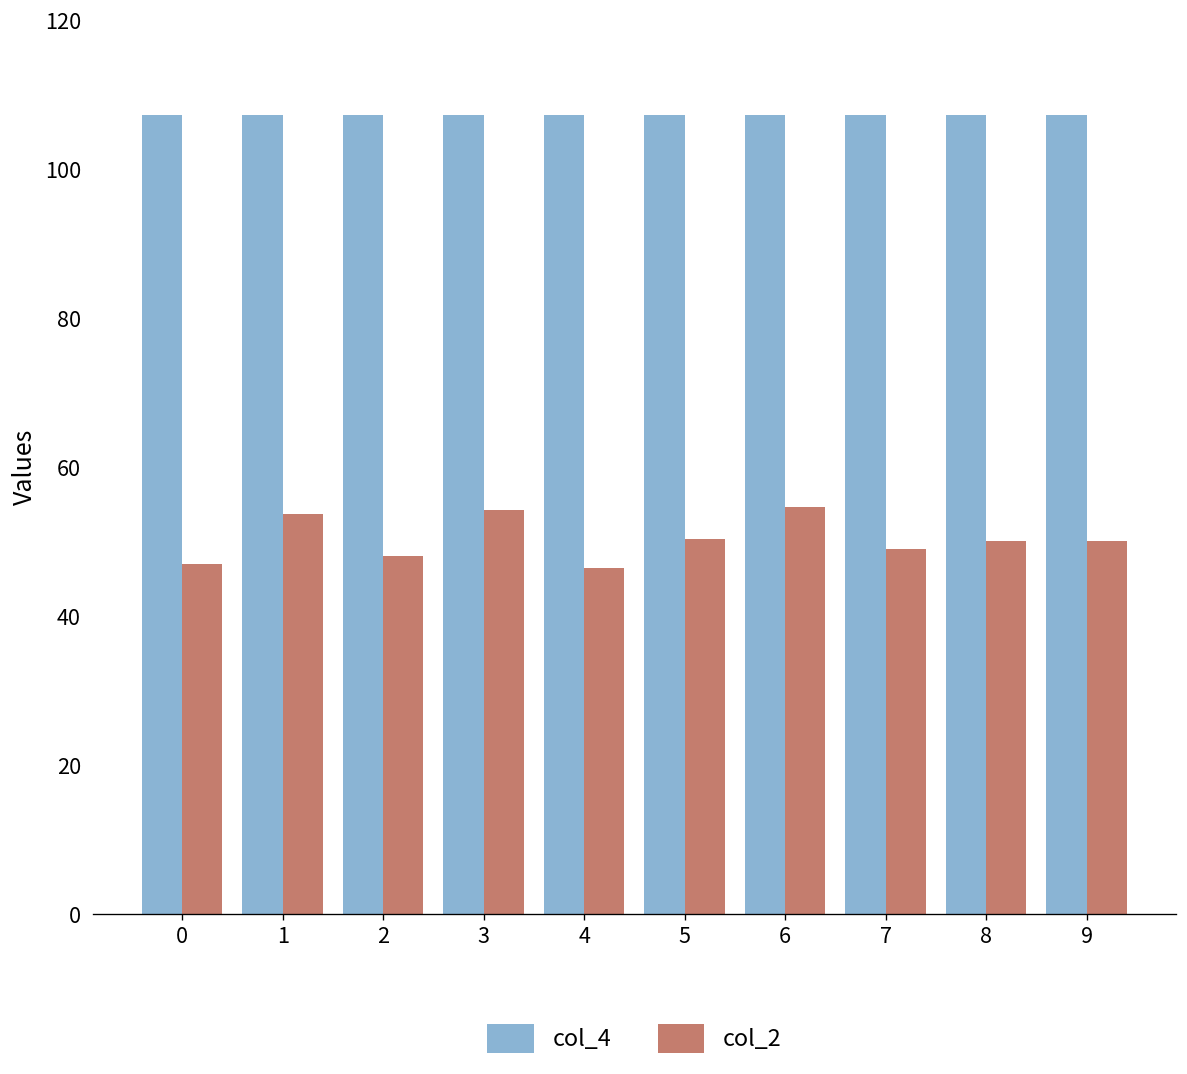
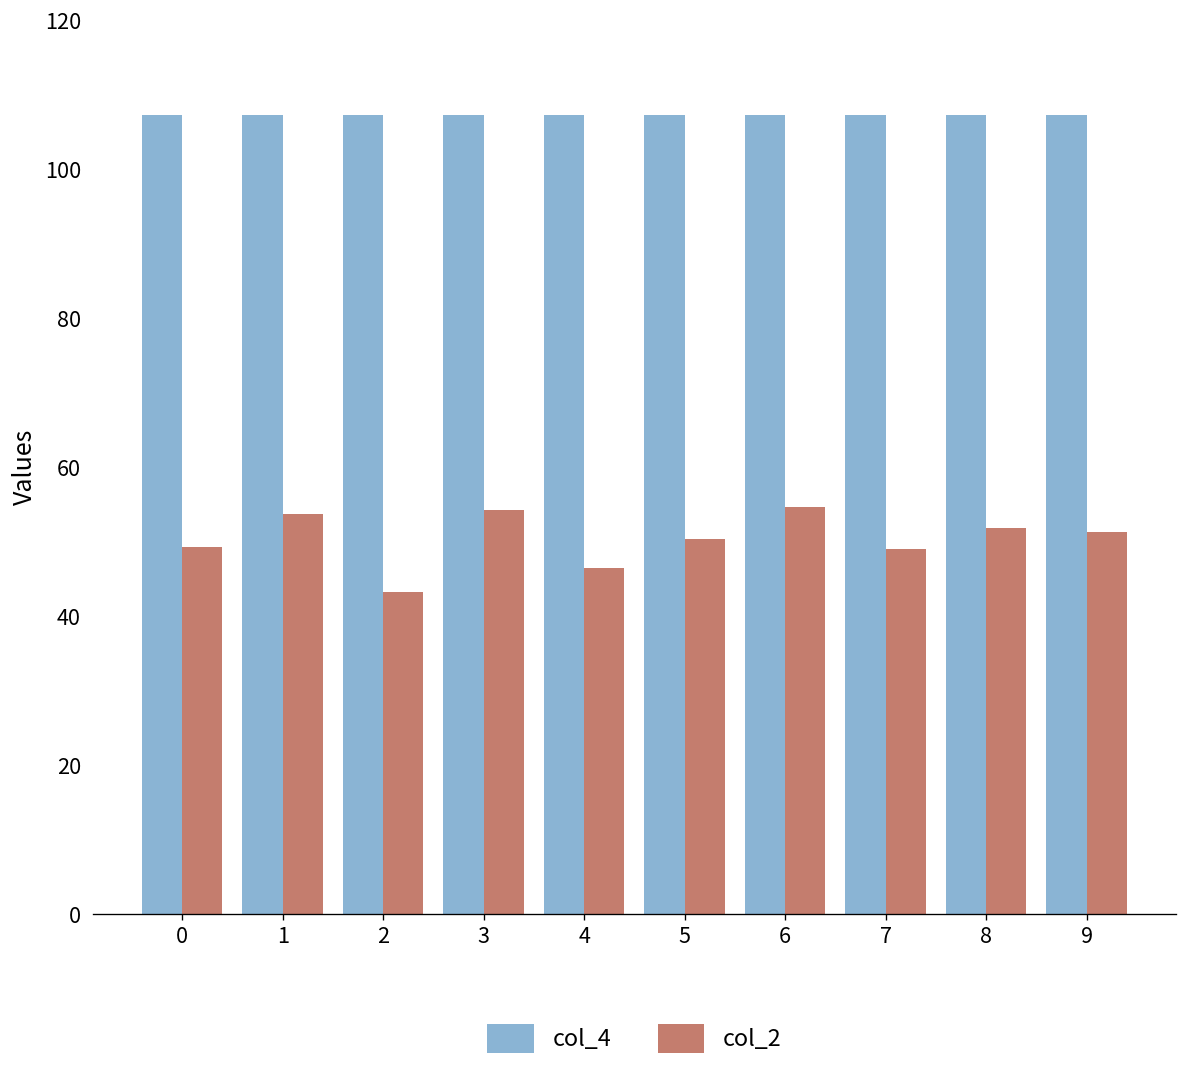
col_2, 0: 47 -> 49
col_2, 2: 48 -> 43
col_2, 8: 50 -> 52
col_2, 9: 50 -> 51
